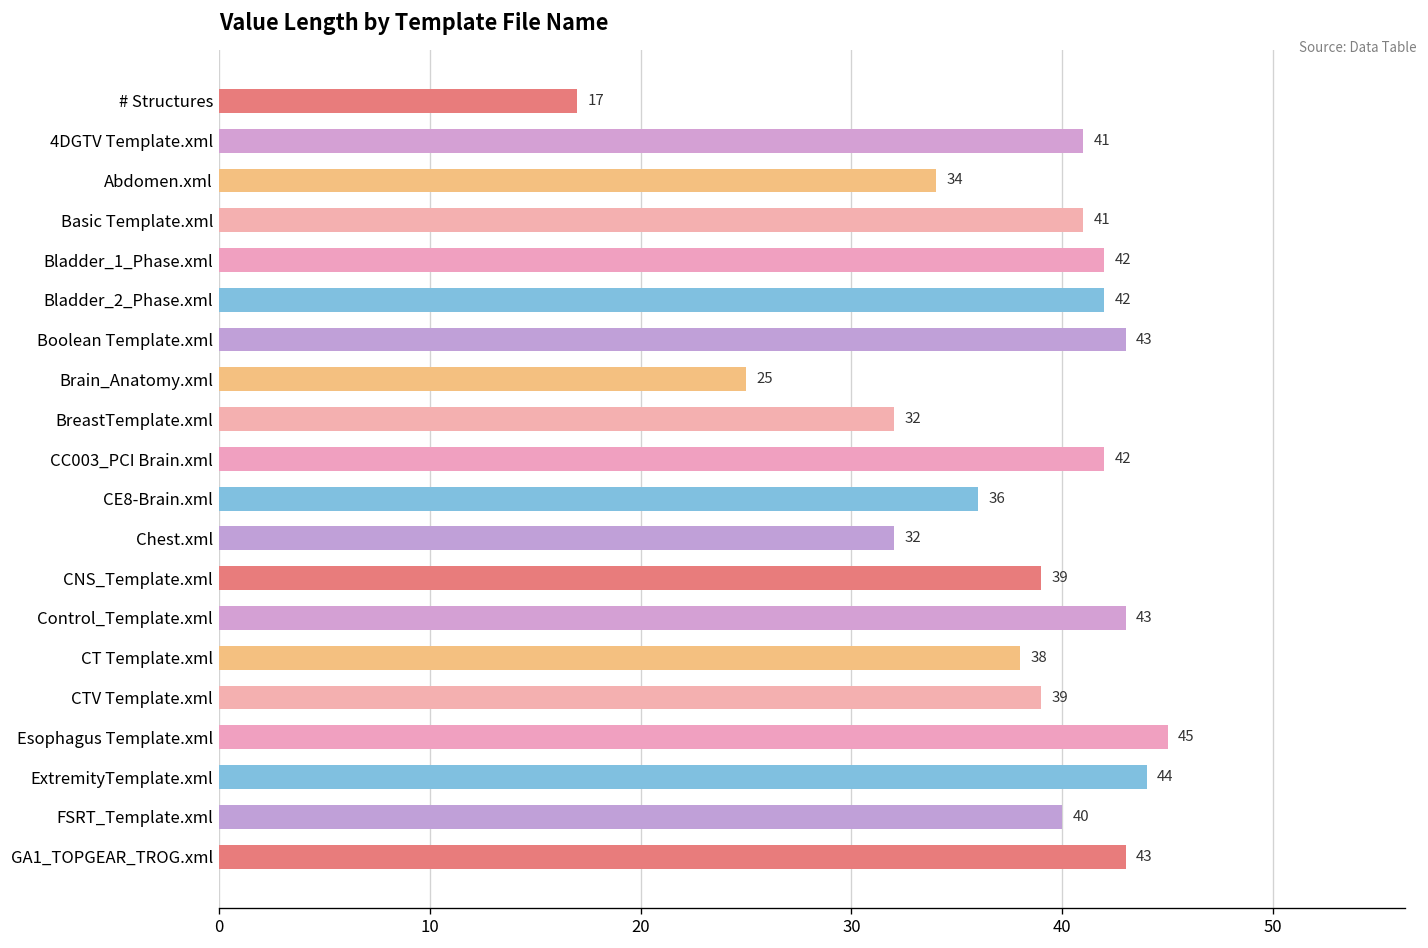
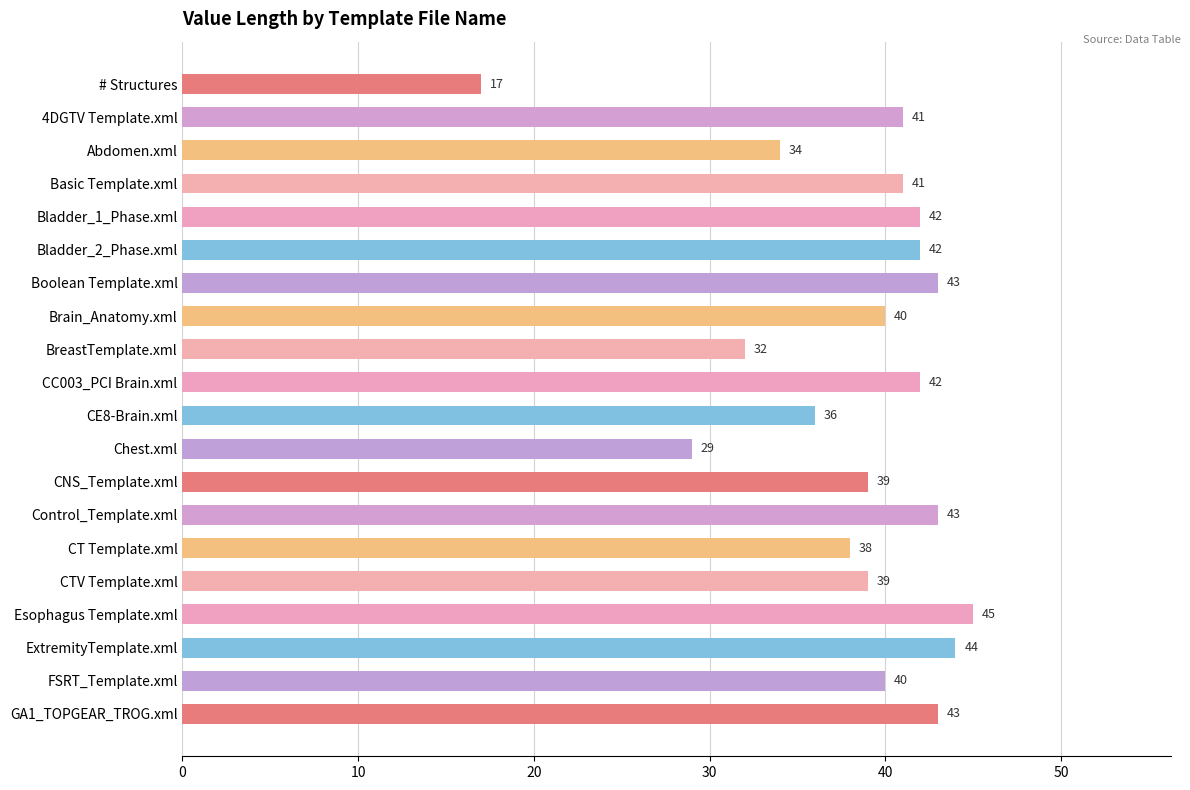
Brain_Anatomy.xml: 25 -> 40
Chest.xml: 32 -> 29
